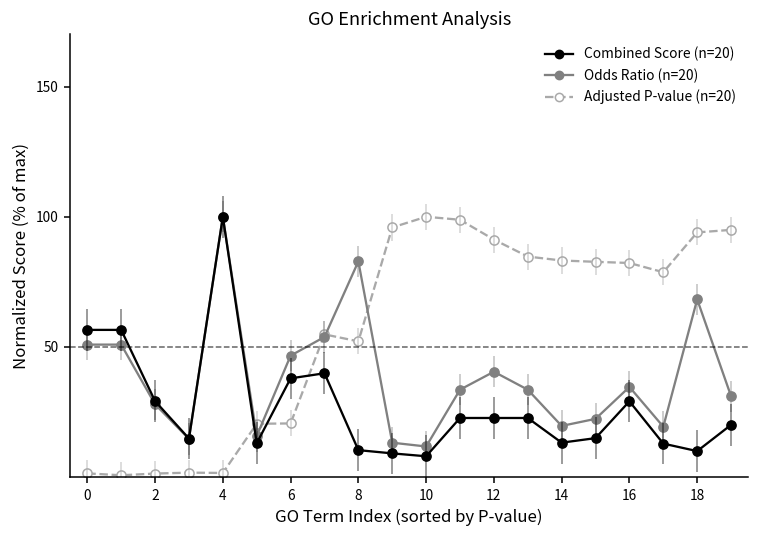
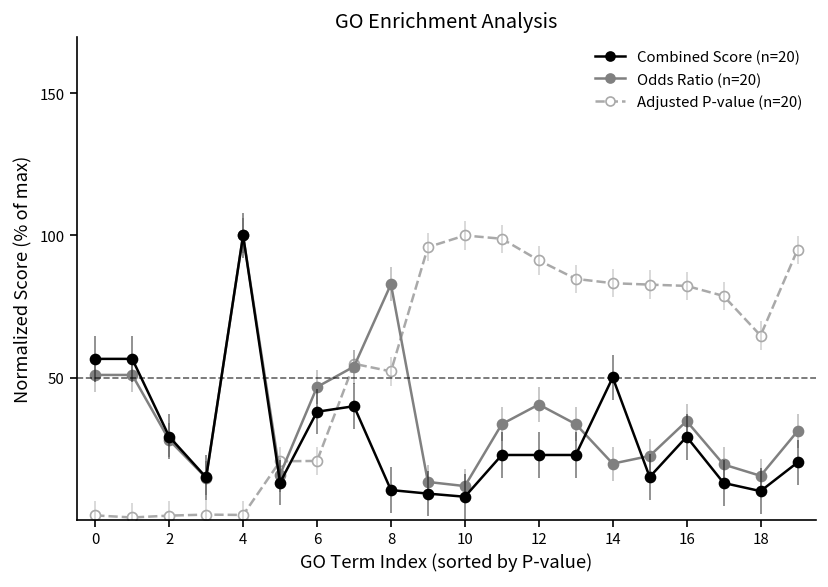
Combined Score (n=20), 14: 13 -> 50
Odds Ratio (n=20), 18: 68 -> 15
Adjusted P-value (n=20), 18: 94 -> 65
